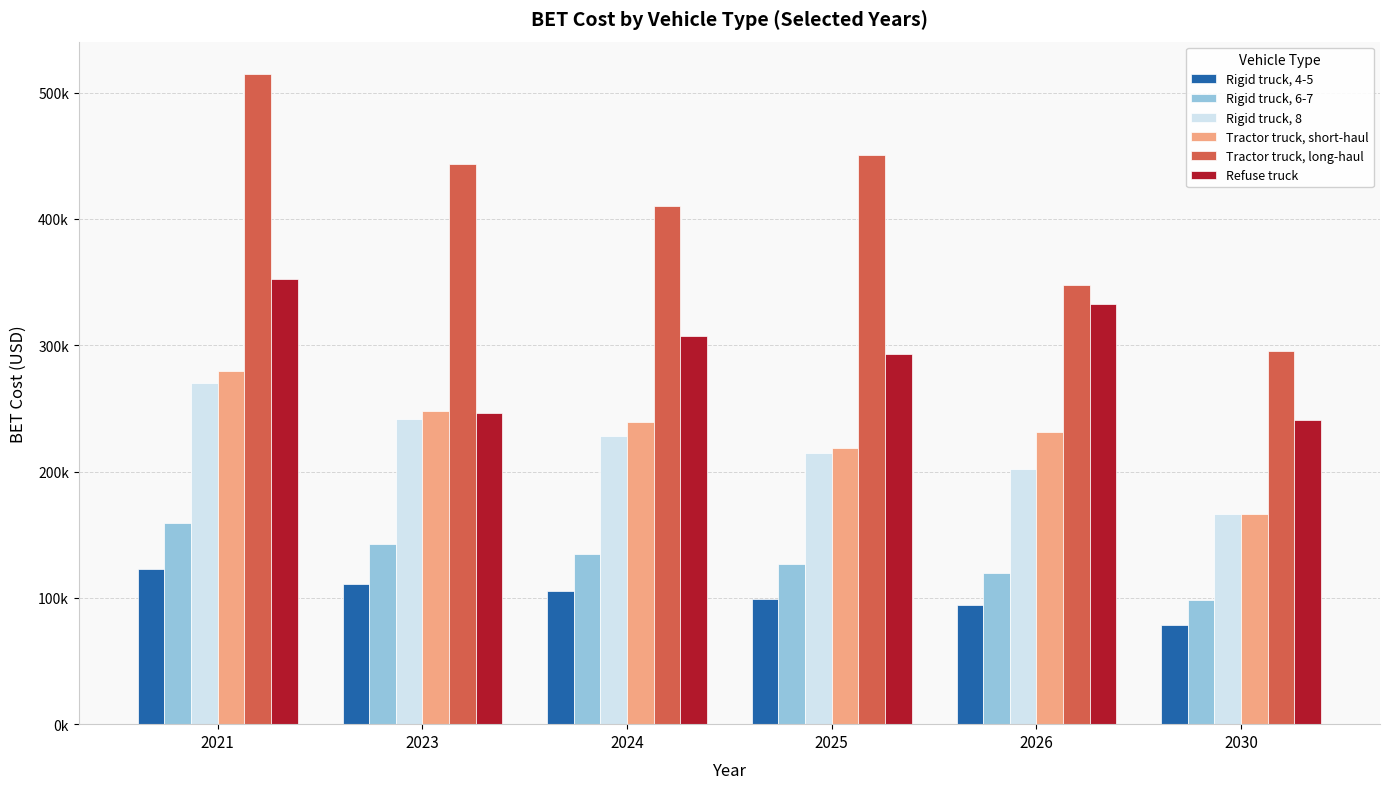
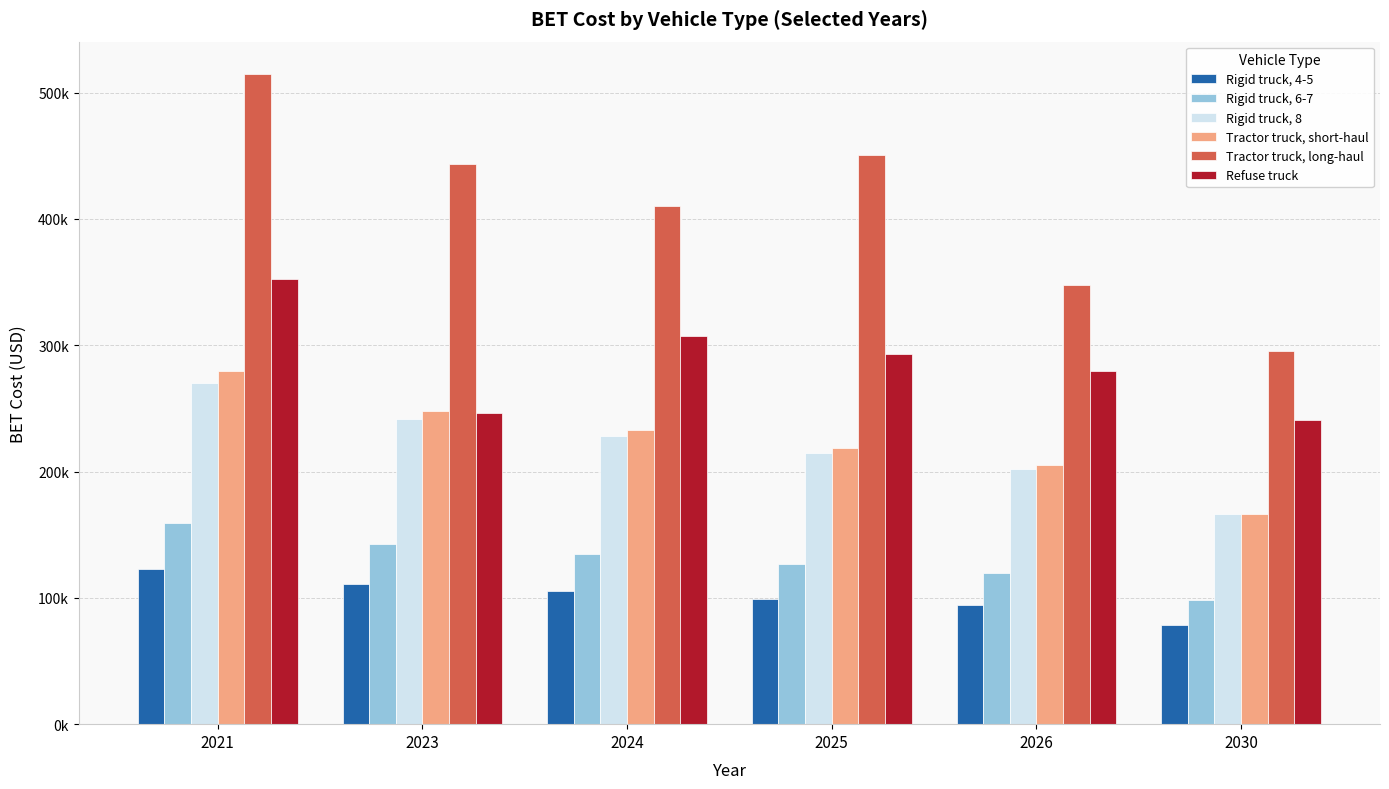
Tractor truck, short-haul, 2024: 240000 -> 233000
Tractor truck, short-haul, 2026: 231000 -> 205000
Refuse truck, 2026: 333000 -> 279000
